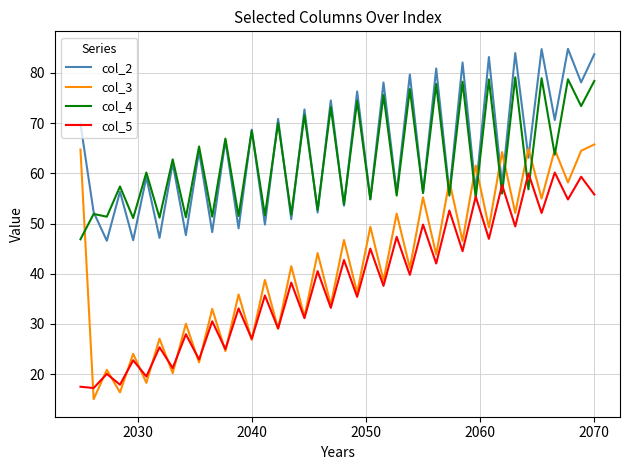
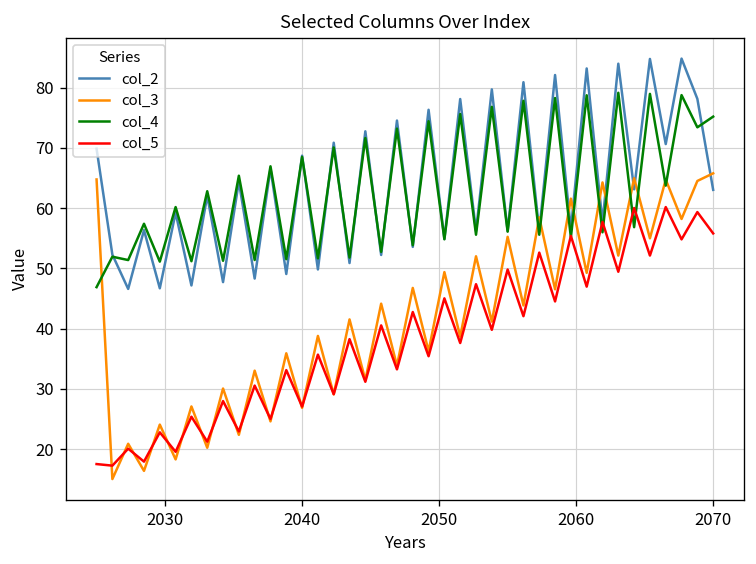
col_2, 2070: 84 -> 63
col_4, 2070: 78 -> 75
